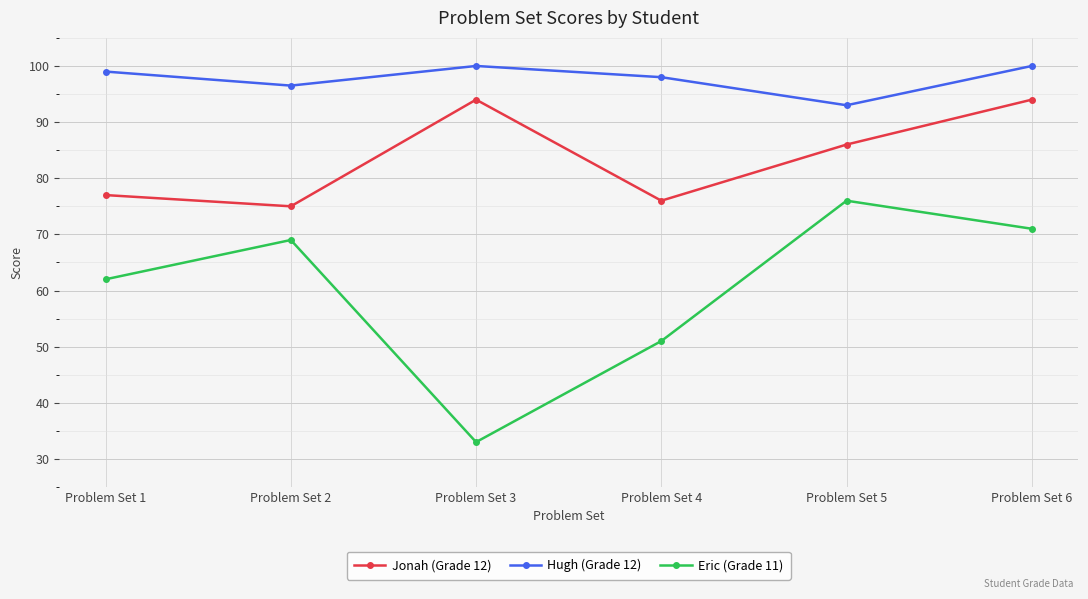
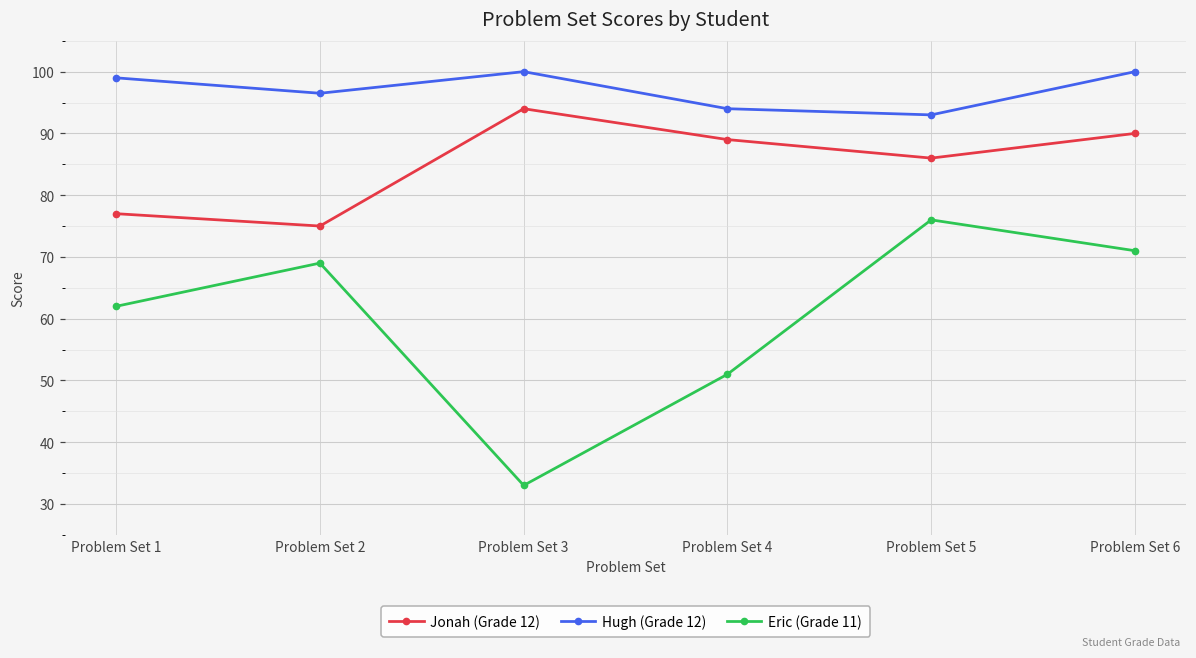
Jonah (Grade 12), Problem Set 4: 76 -> 89
Hugh (Grade 12), Problem Set 4: 98 -> 94
Jonah (Grade 12), Problem Set 6: 94 -> 90
